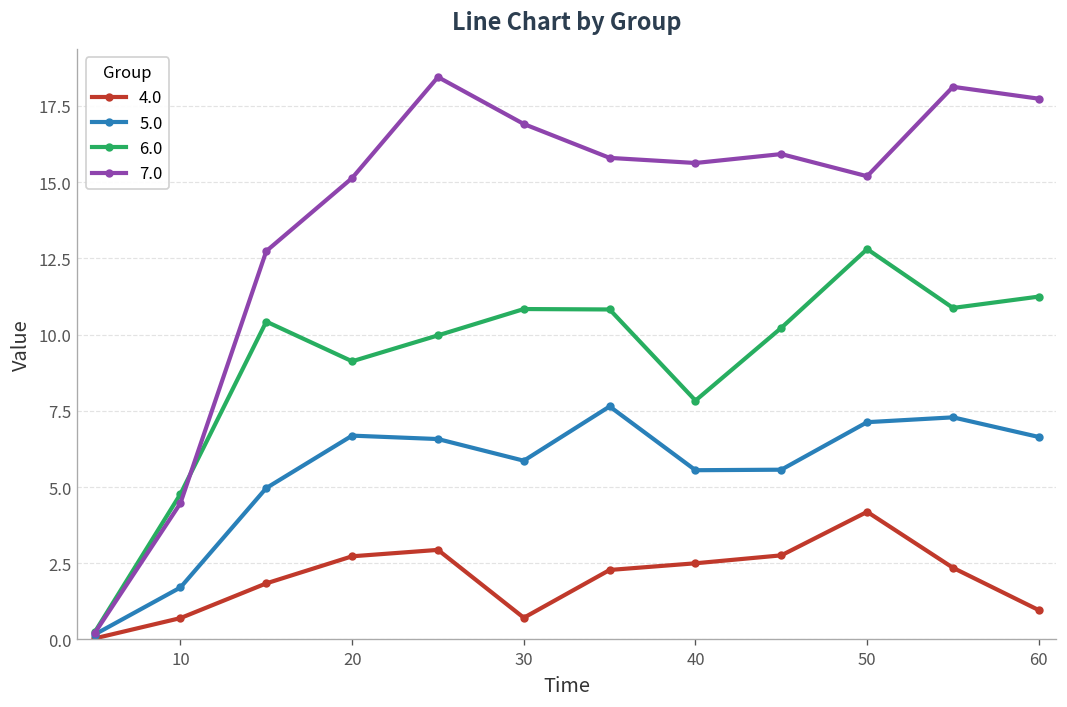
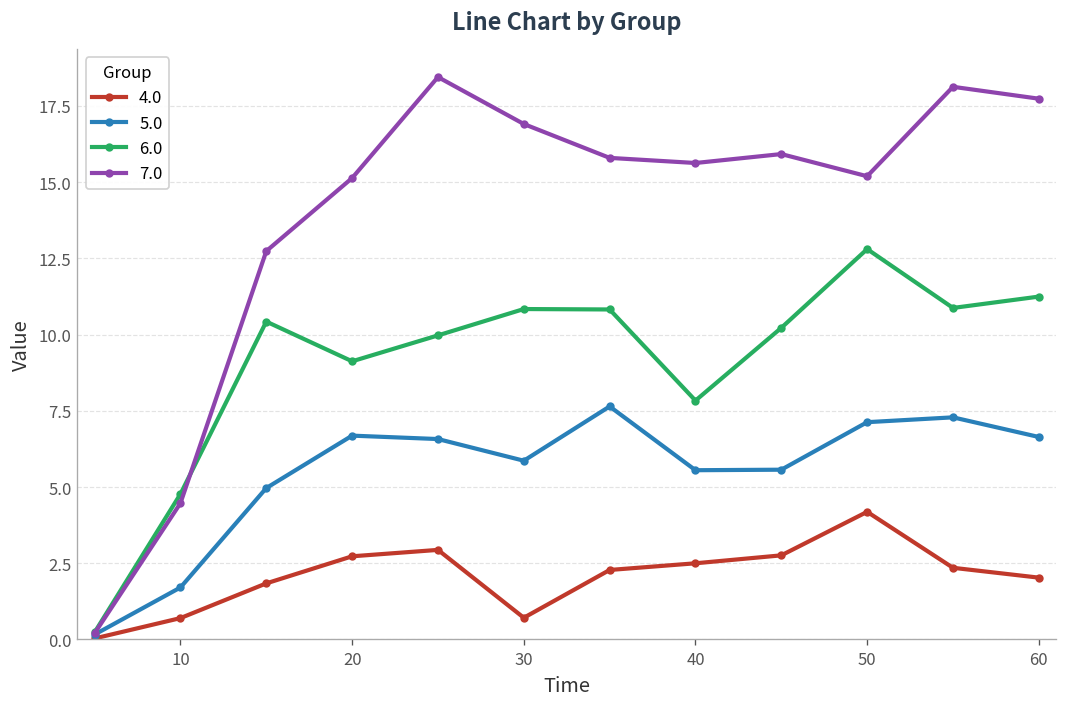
4.0, 60: 1.0 -> 2.0
